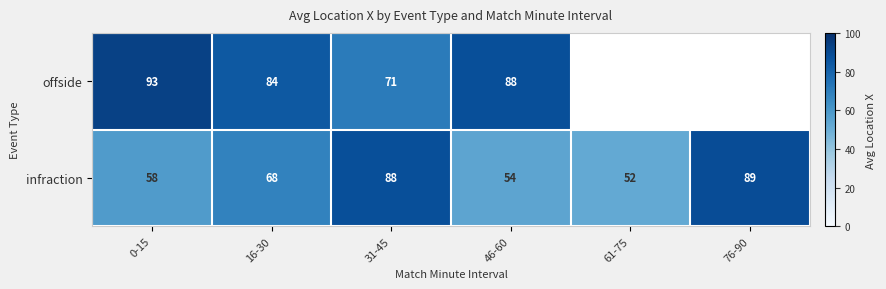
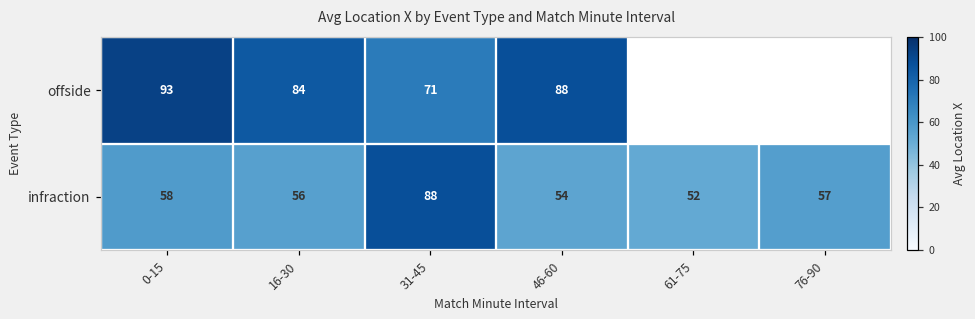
infraction, 16-30: 68 -> 56
infraction, 76-90: 89 -> 57
